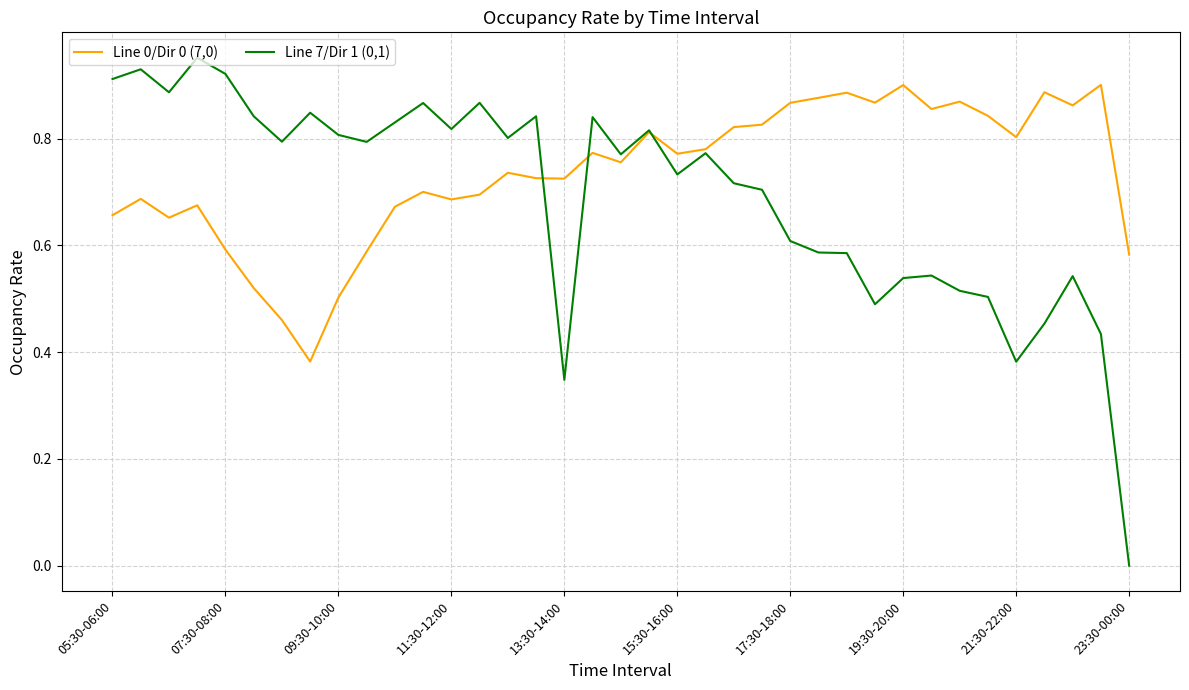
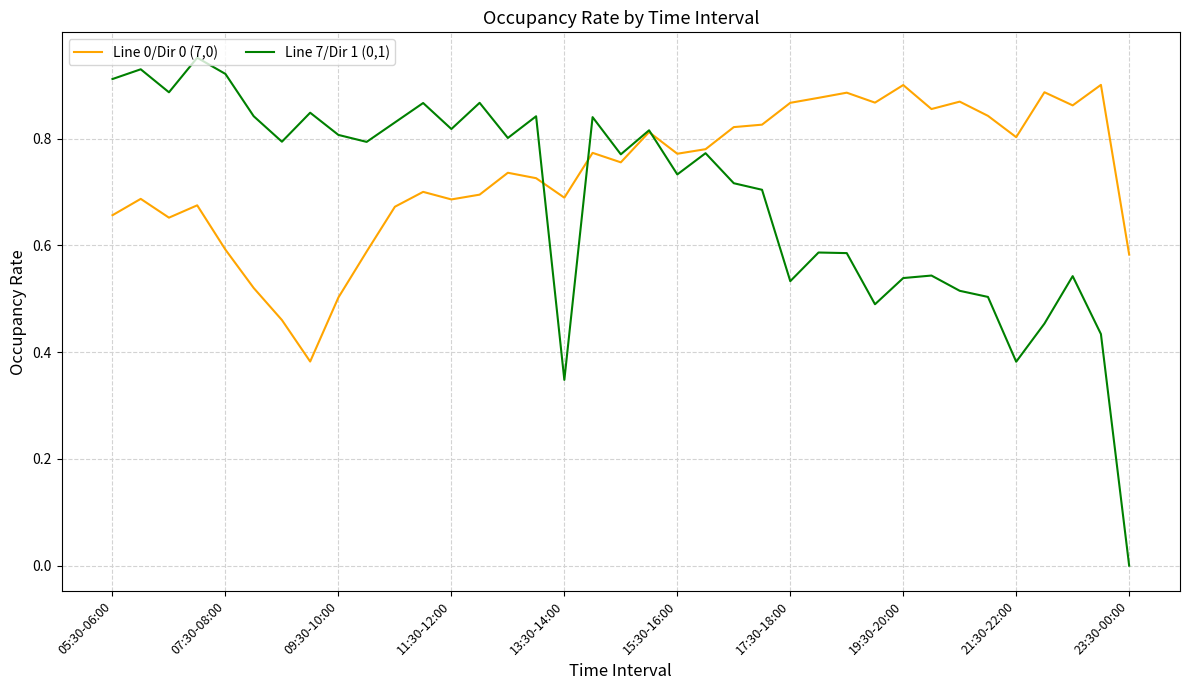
Line 0/Dir 0 (7,0), 13:30-14:00: 0.73 -> 0.69
Line 7/Dir 1 (0,1), 17:30-18:00: 0.61 -> 0.53
